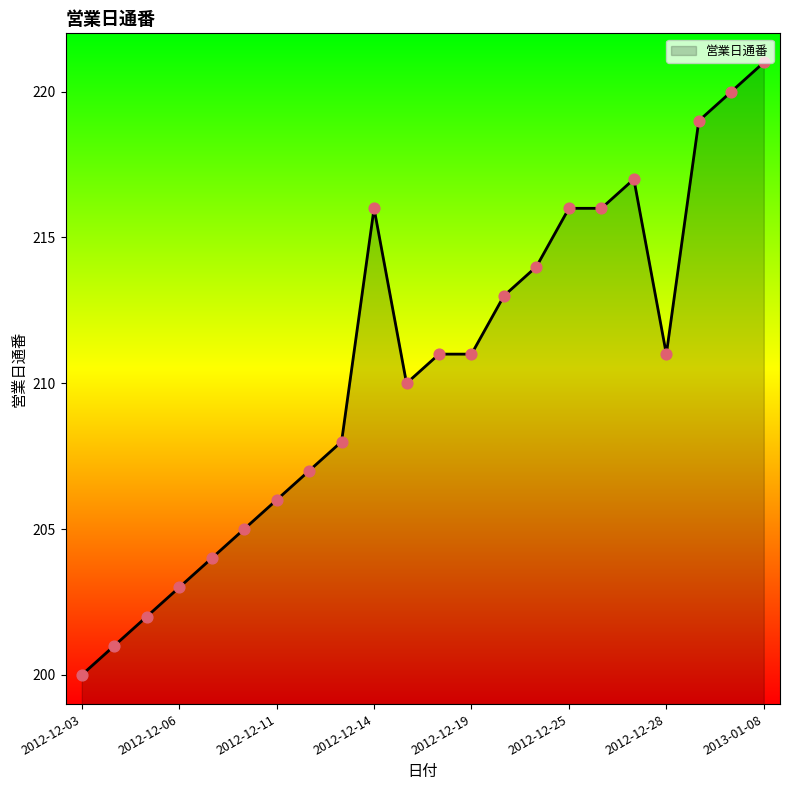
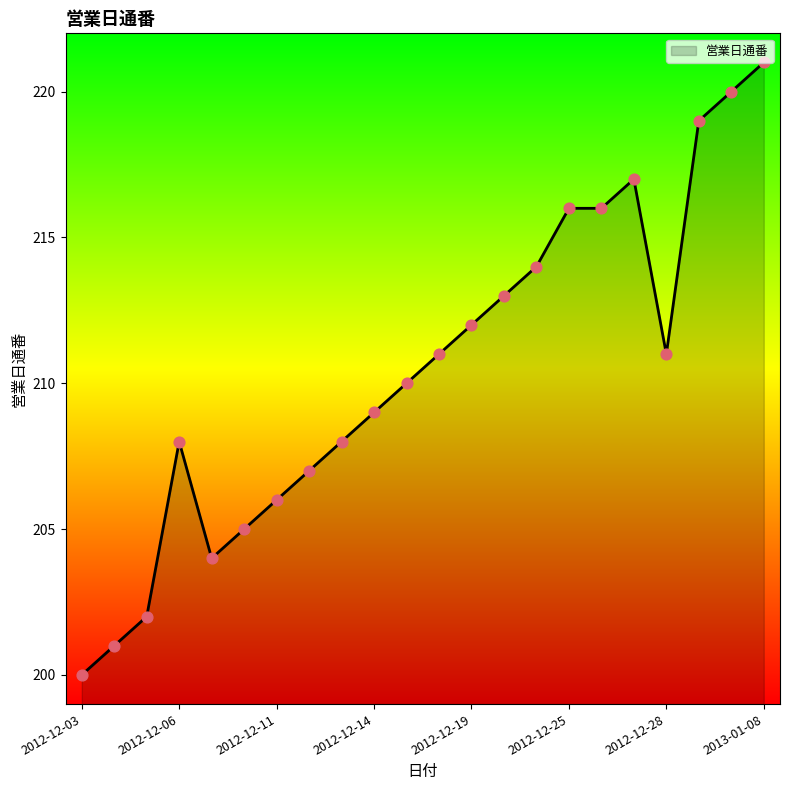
2012-12-06: 203 -> 208
2012-12-14: 216 -> 209
2012-12-19: 211 -> 212
